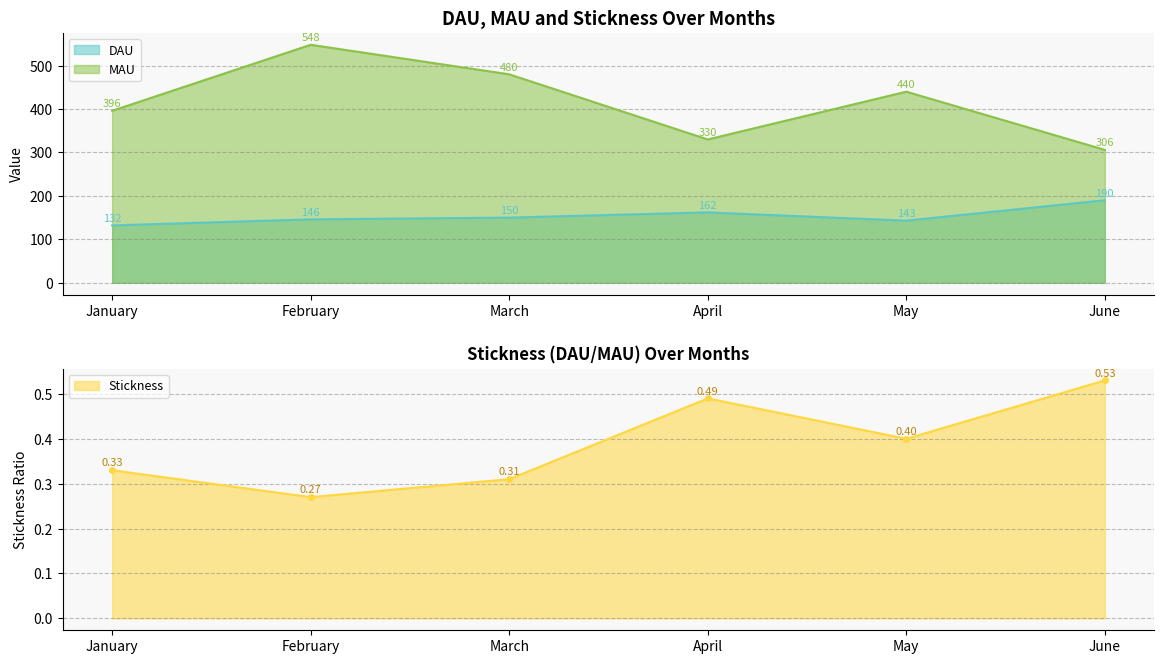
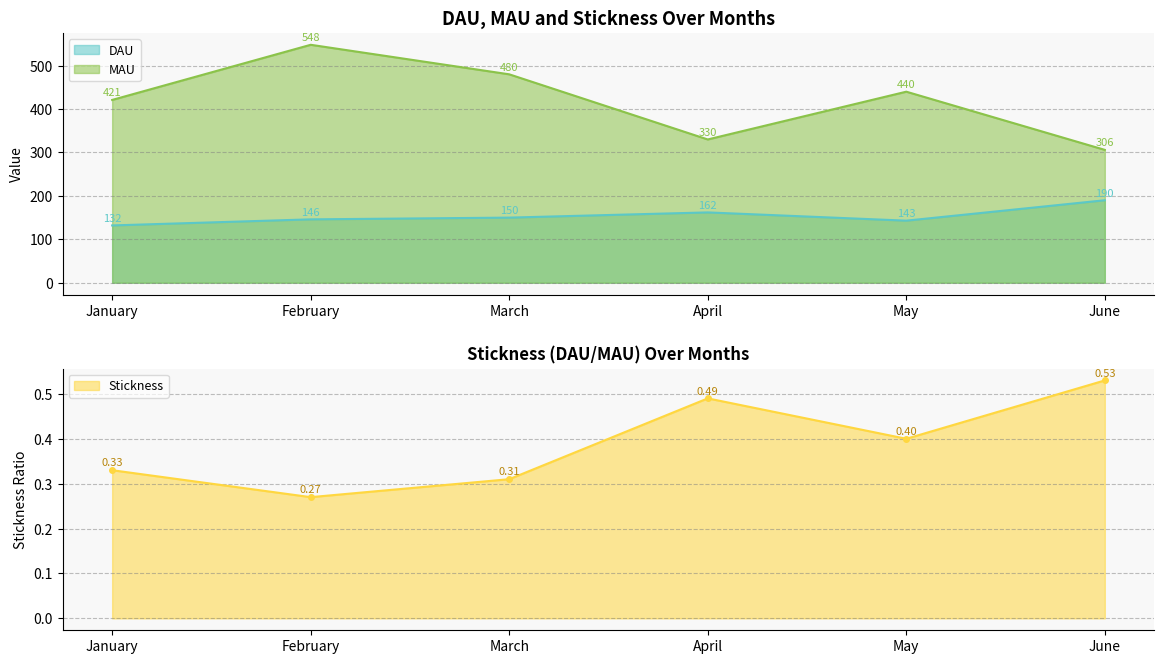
DAU, MAU and Stickness Over Months, MAU, January: 396 -> 421
